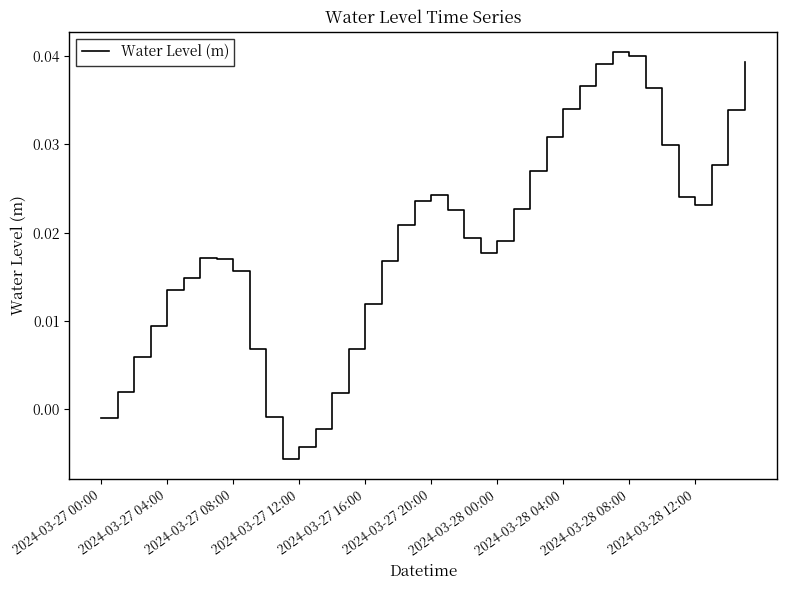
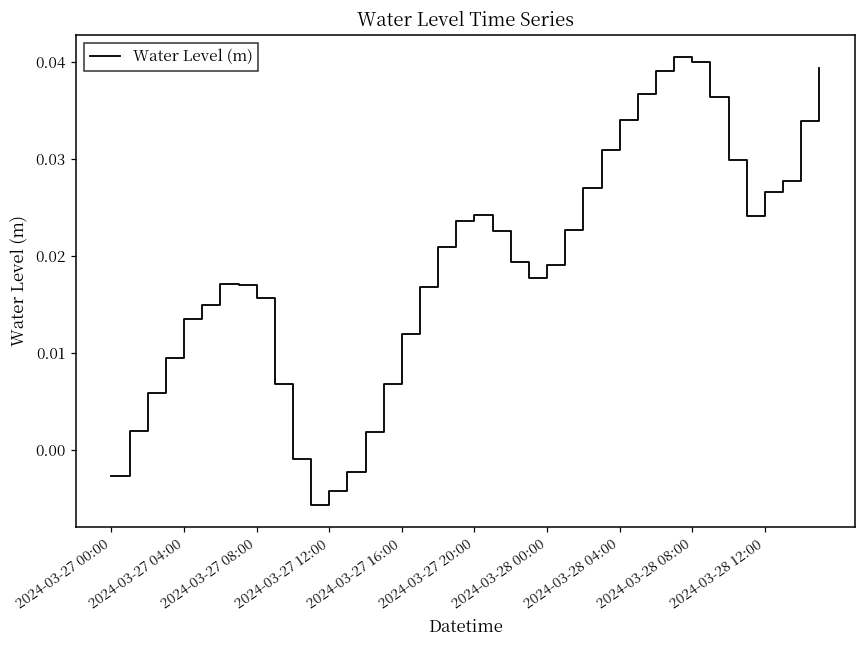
2024-03-27 00:00: -0.001 -> -0.003
2024-03-28 12:00: 0.023 -> 0.027
